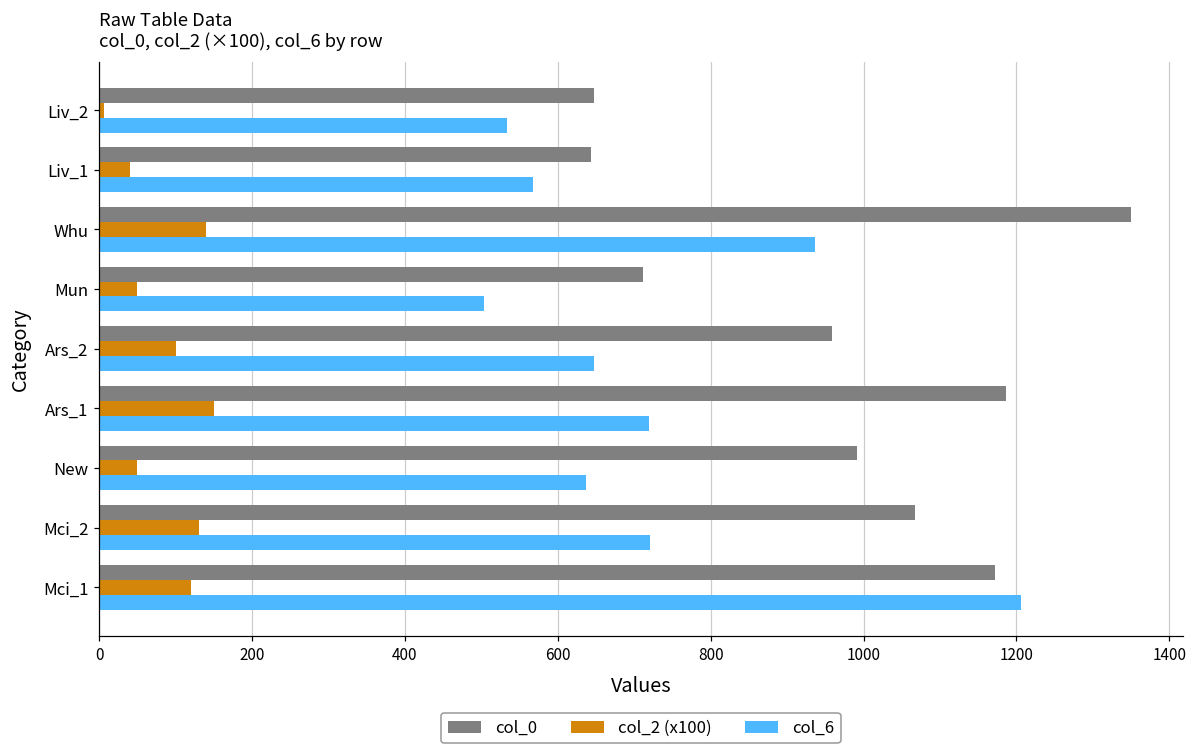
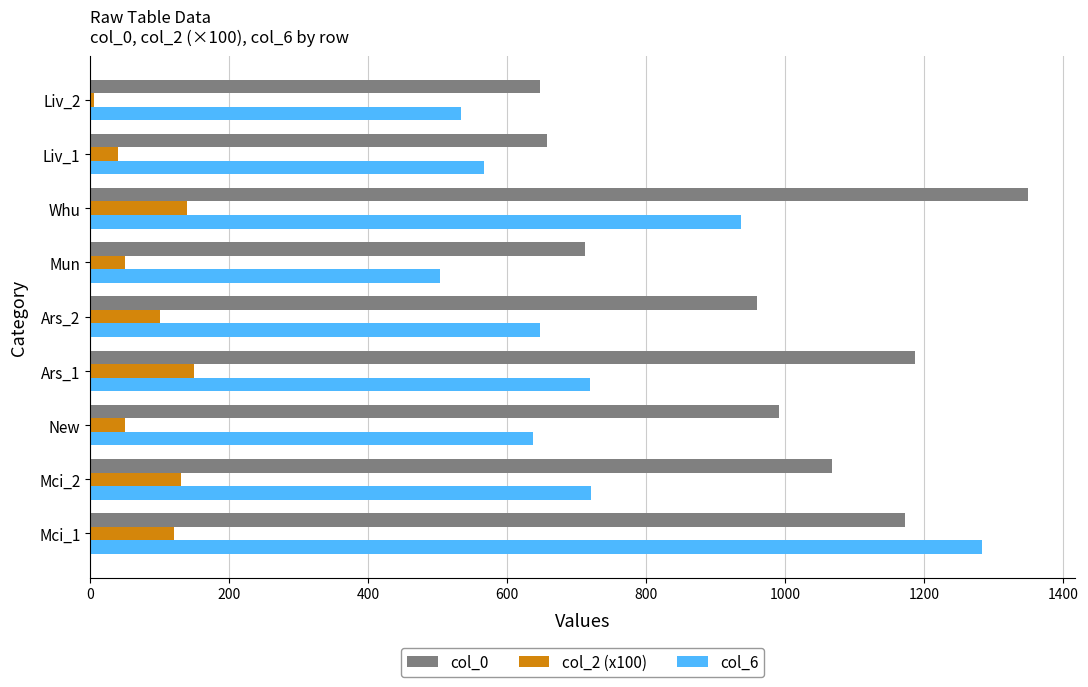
col_0, Liv_1: 640 -> 660
col_6, Mci_1: 1210 -> 1280
